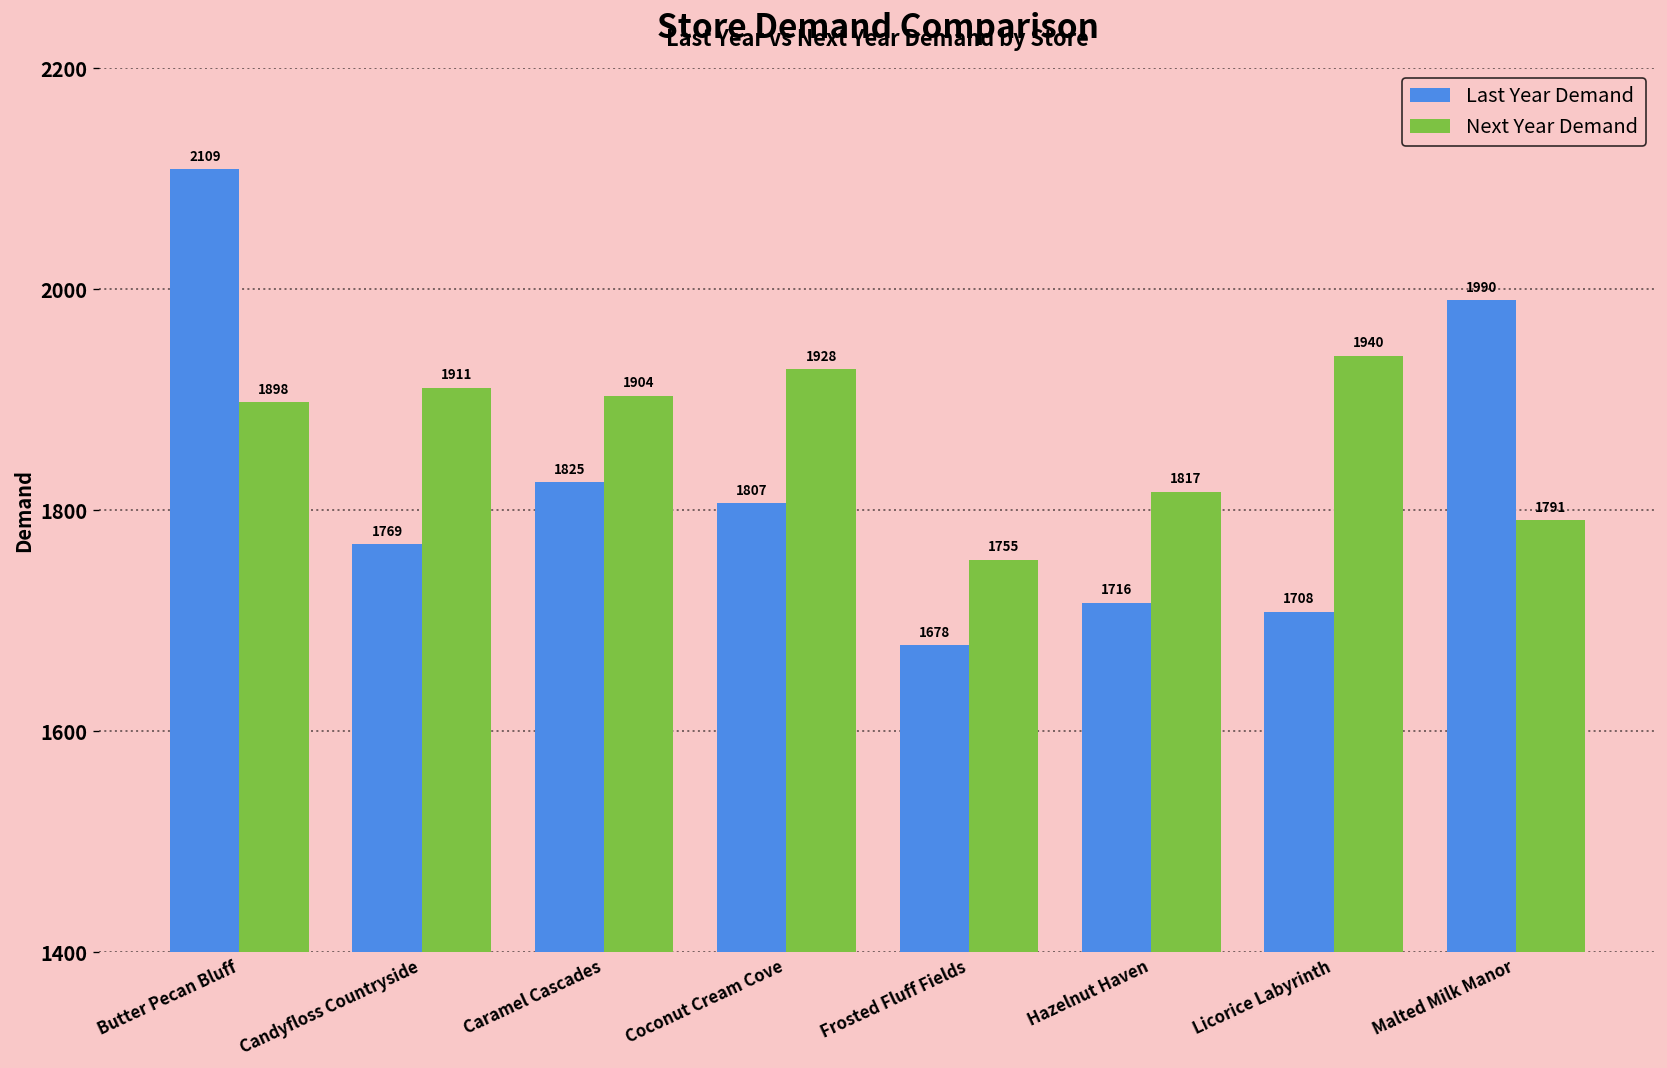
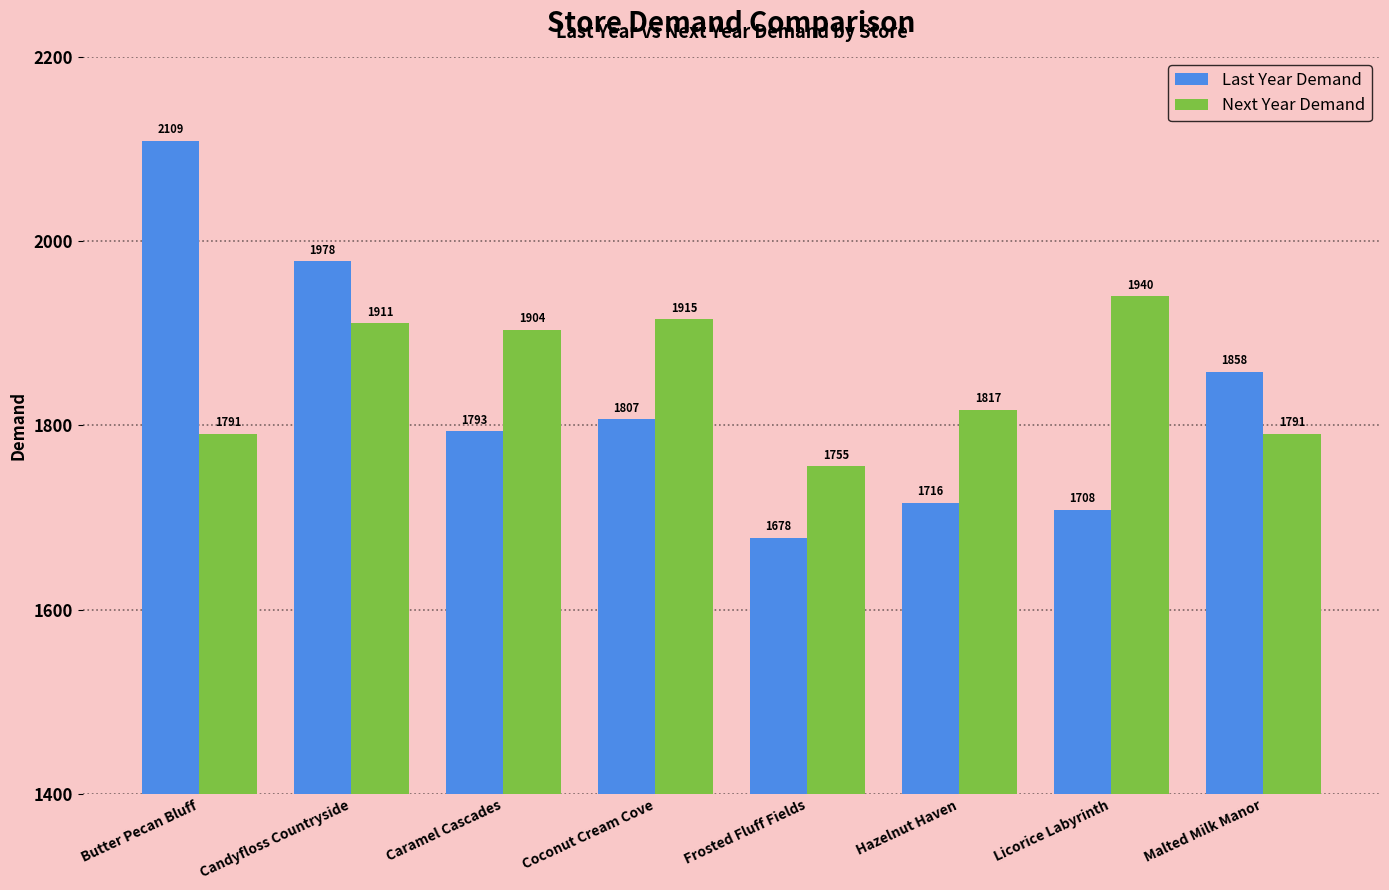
Next Year Demand, Butter Pecan Bluff: 1898 -> 1791
Last Year Demand, Candyfloss Countryside: 1769 -> 1978
Last Year Demand, Caramel Cascades: 1825 -> 1793
Next Year Demand, Coconut Cream Cove: 1928 -> 1915
Last Year Demand, Malted Milk Manor: 1990 -> 1858
